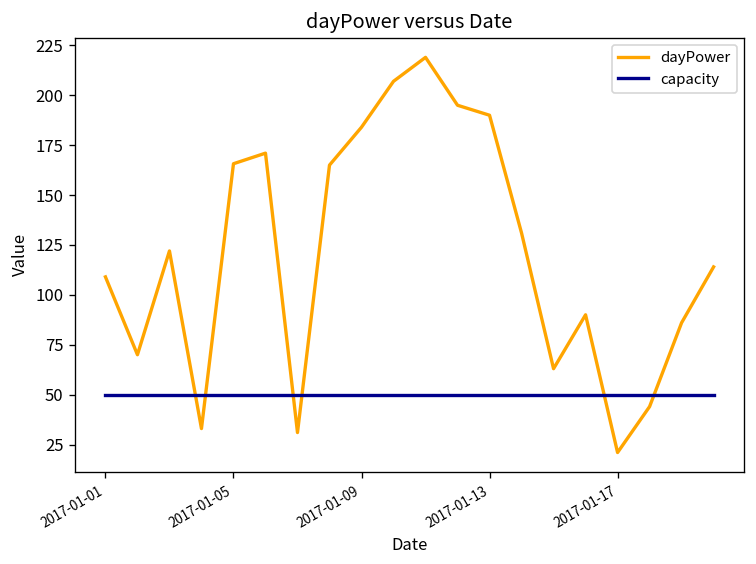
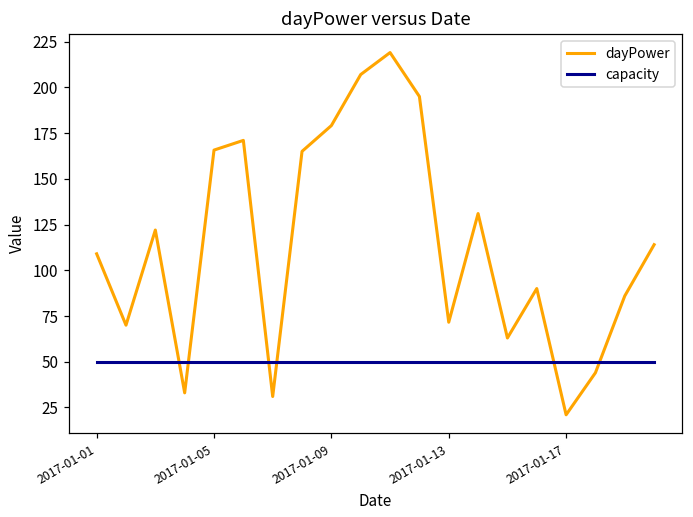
dayPower, 2017-01-09: 184 -> 179
dayPower, 2017-01-13: 190 -> 72
